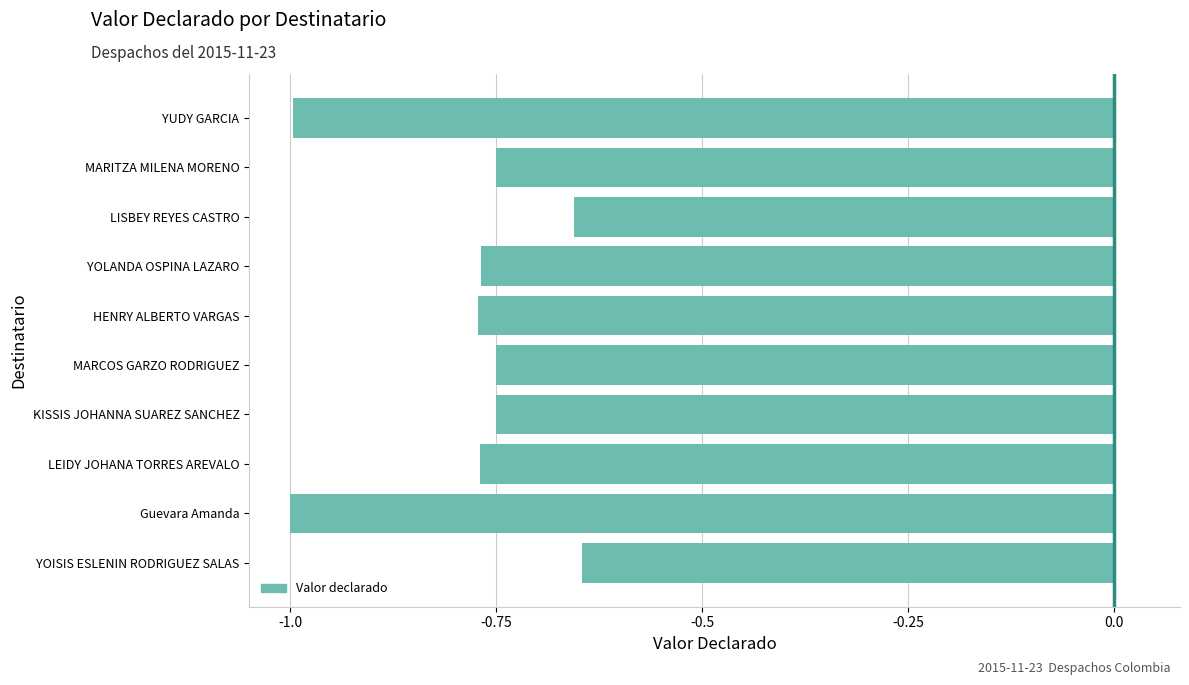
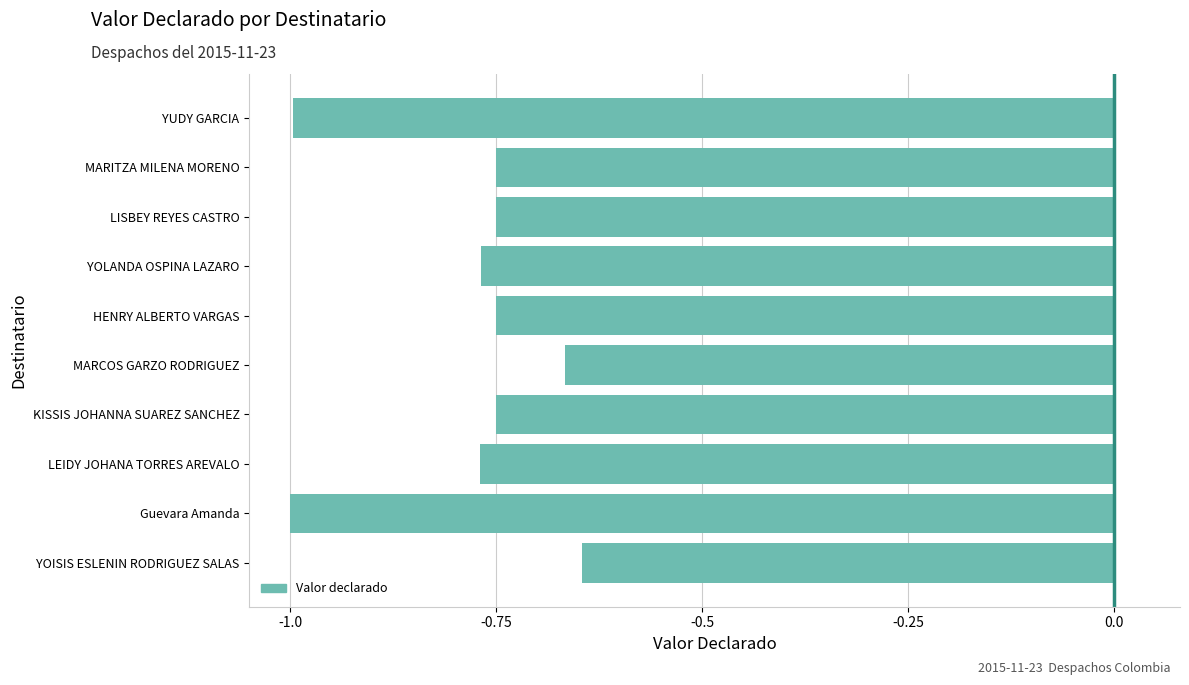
LISBEY REYES CASTRO: -0.66 -> -0.75
HENRY ALBERTO VARGAS: -0.77 -> -0.75
MARCOS GARZO RODRIGUEZ: -0.75 -> -0.67
